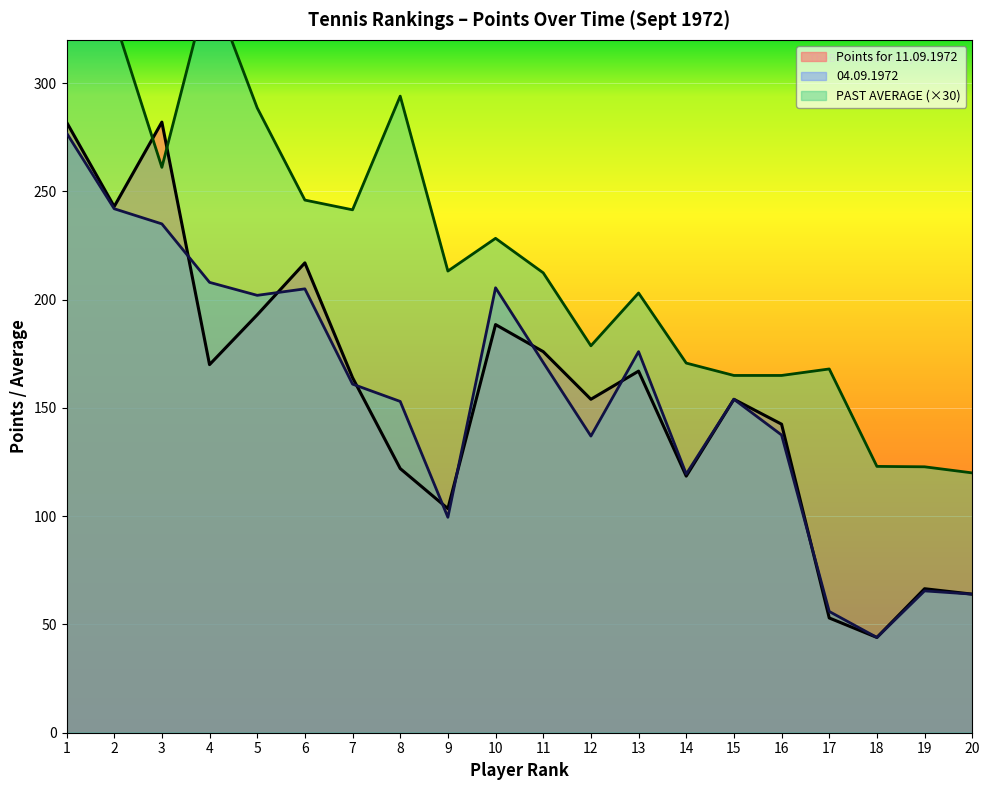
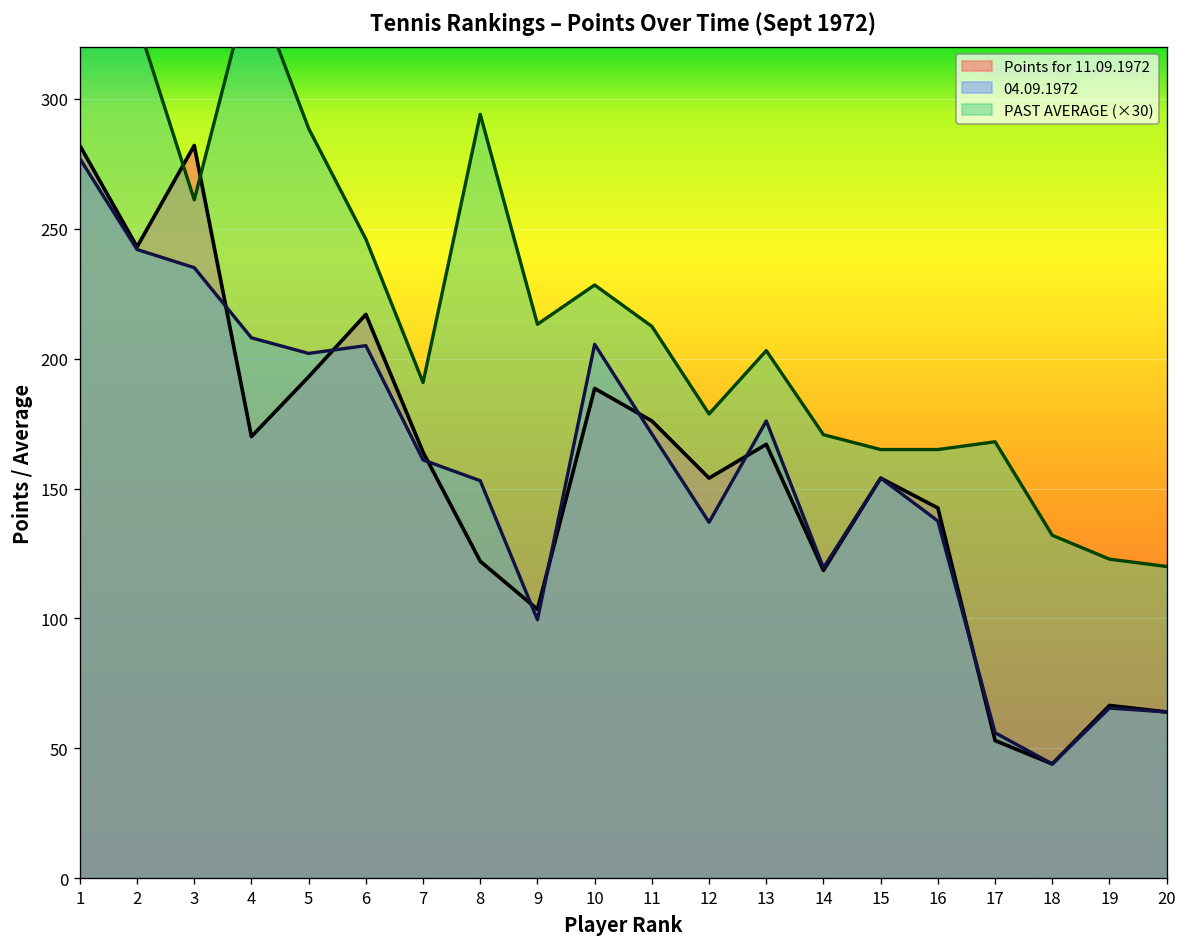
PAST AVERAGE (×30), 7: 242 -> 191
PAST AVERAGE (×30), 18: 123 -> 132
